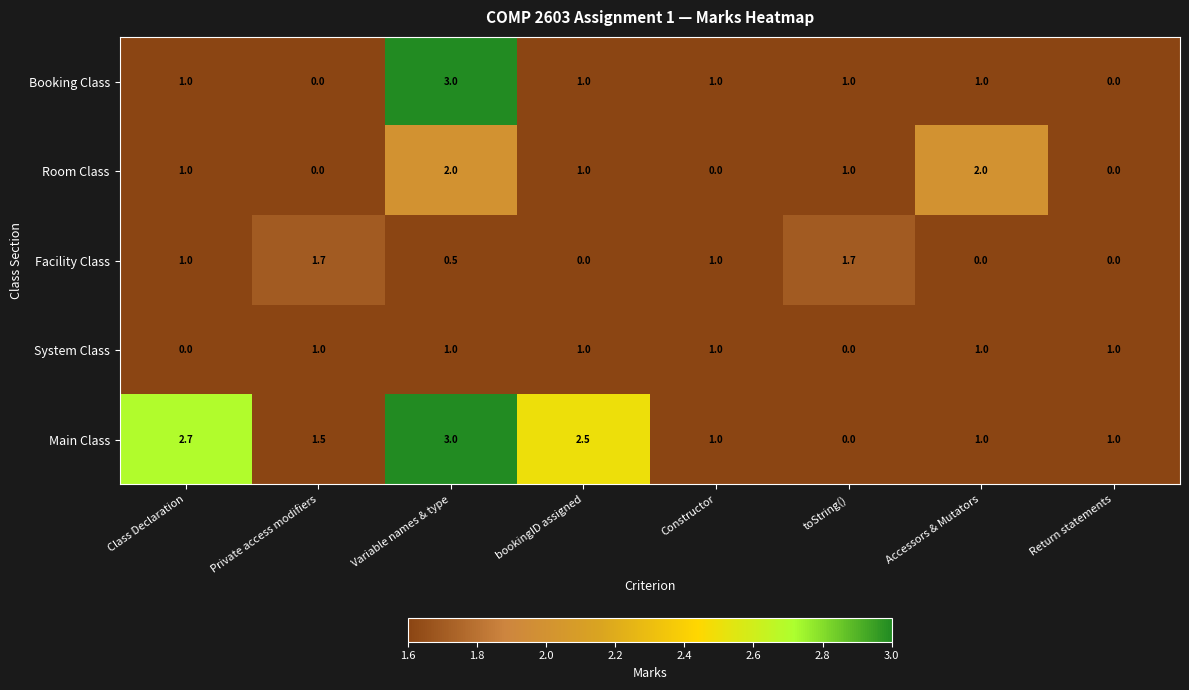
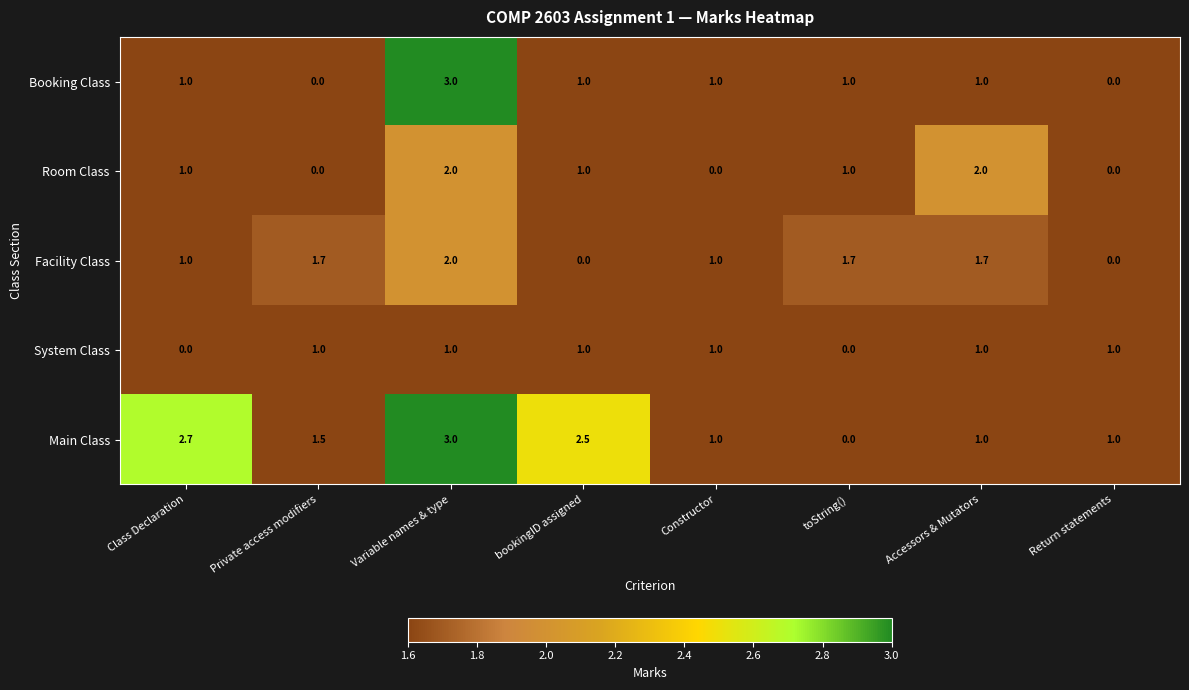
Facility Class, Variable names & type: 0.5 -> 2.0
Facility Class, Accessors & Mutators: 0.0 -> 1.7
